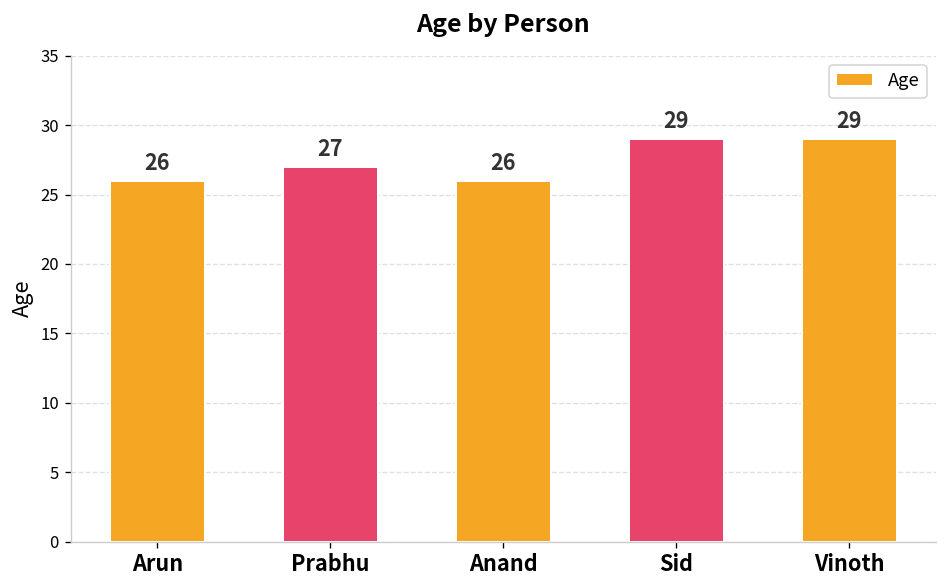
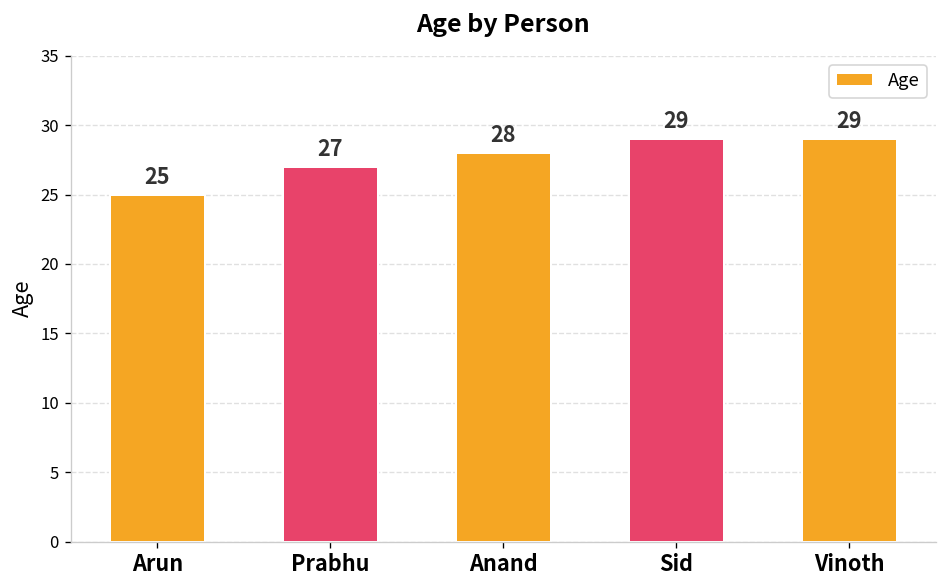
Arun: 26 -> 25
Anand: 26 -> 28
